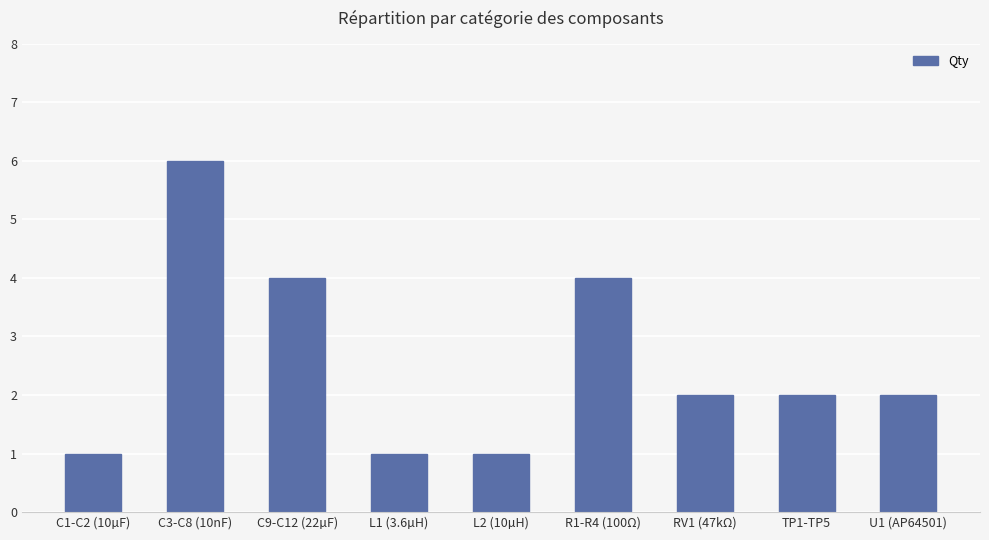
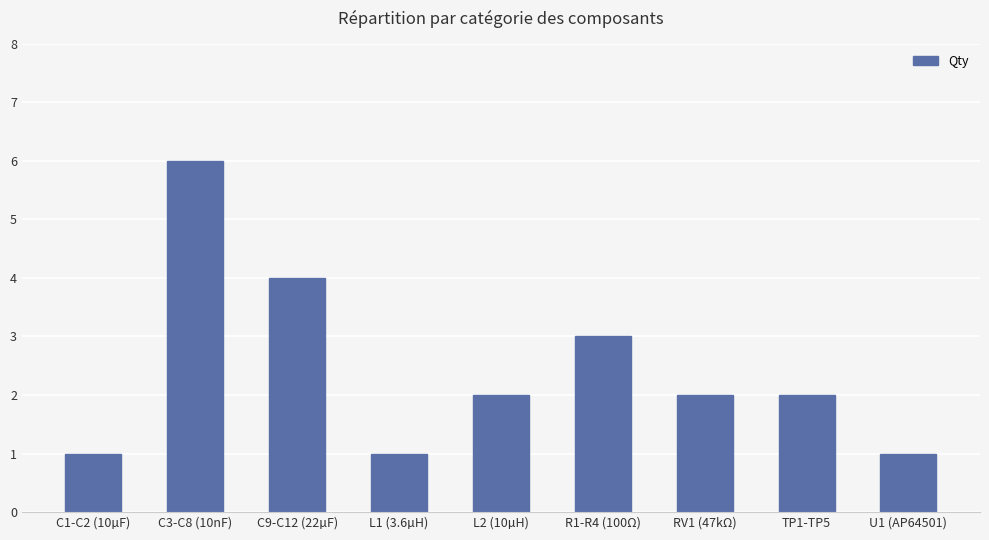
L2 (10µH): 1 -> 2
R1-R4 (100Ω): 4 -> 3
U1 (AP64501): 2 -> 1
